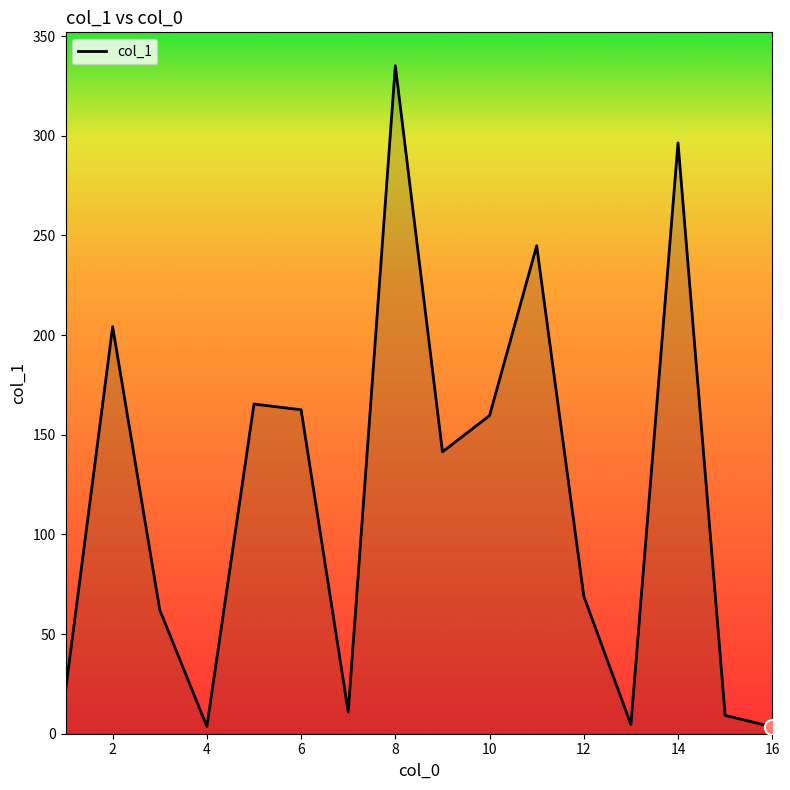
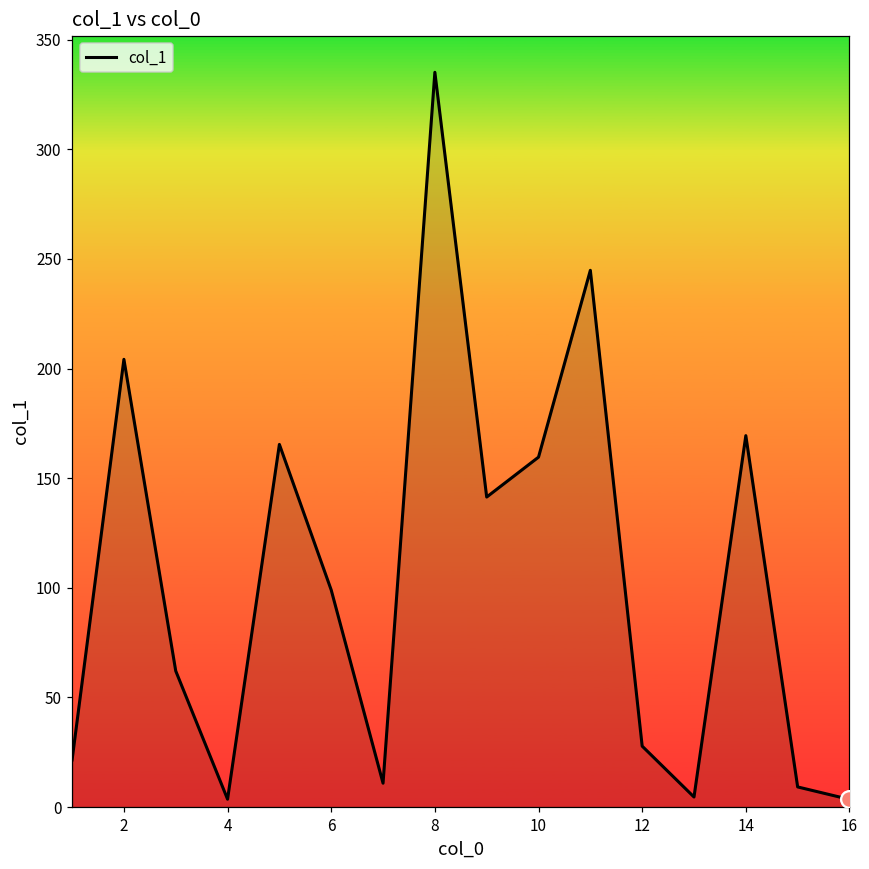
col_1, 6: 163 -> 99
col_1, 12: 69 -> 28
col_1, 14: 296 -> 169
